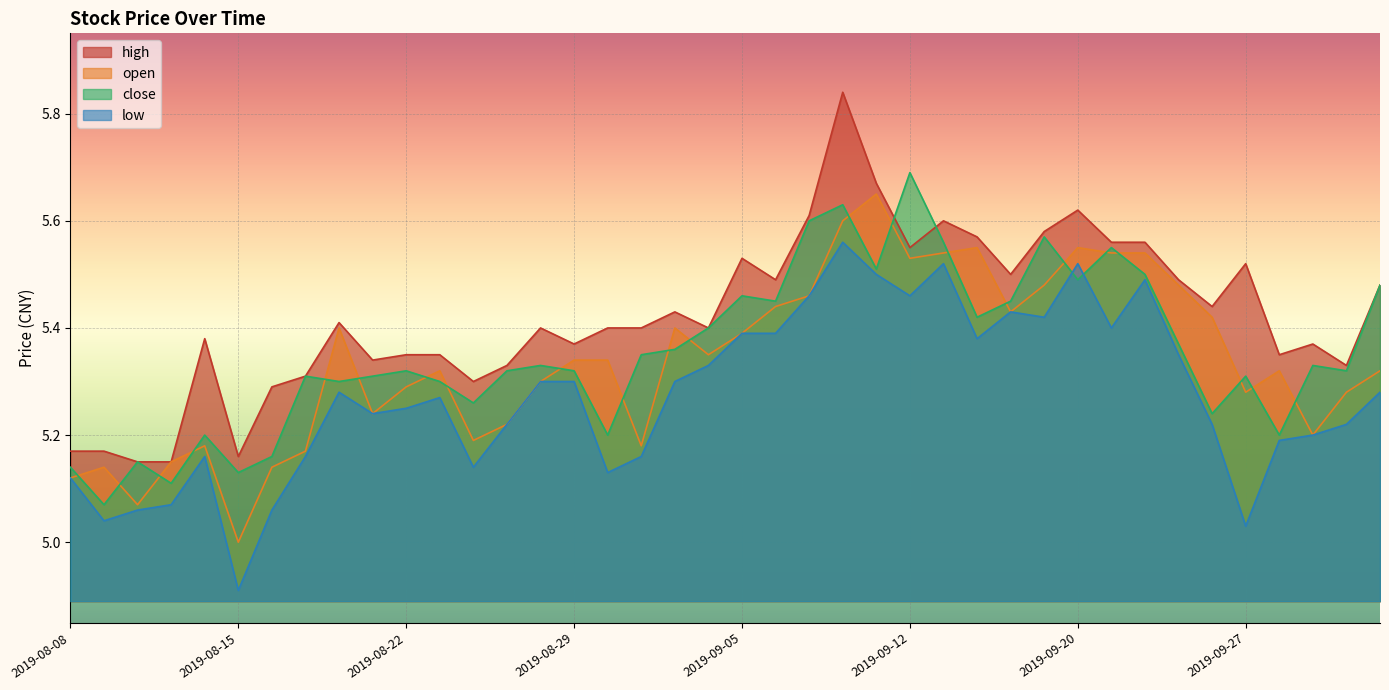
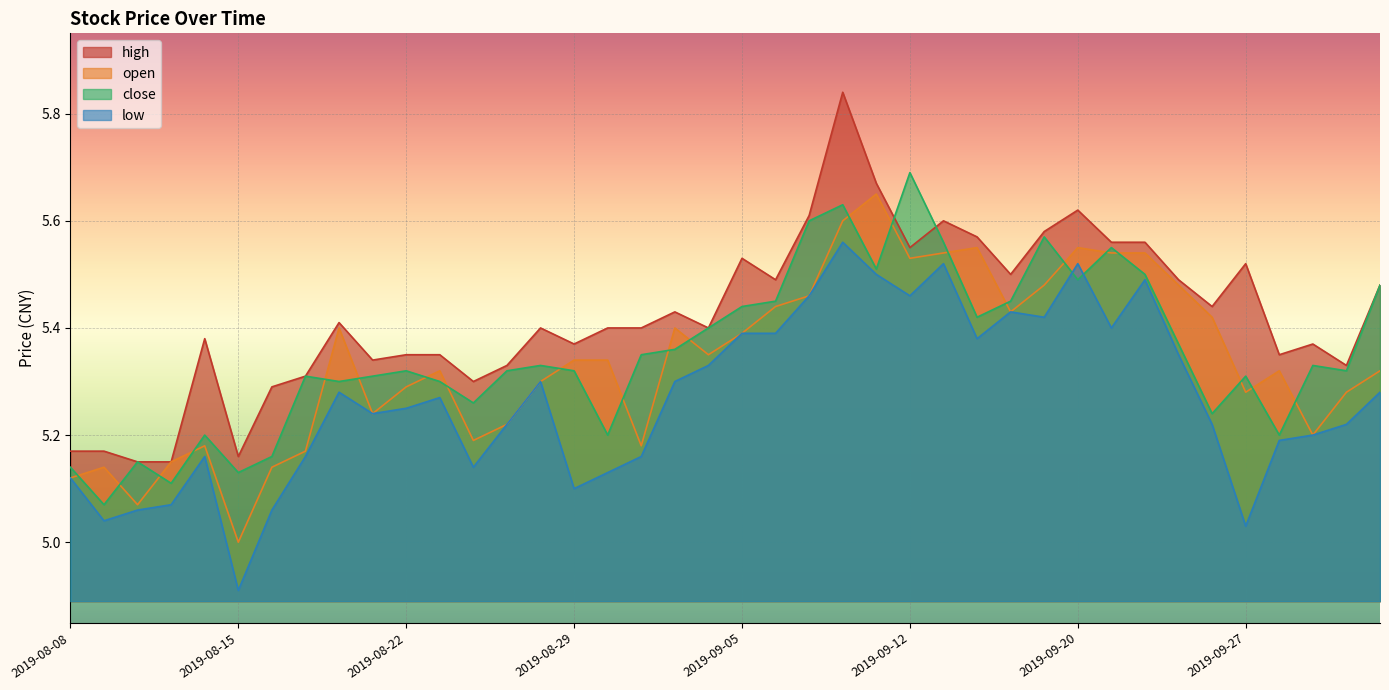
low, 2019-08-29: 5.3 -> 5.1
close, 2019-09-05: 5.46 -> 5.44
